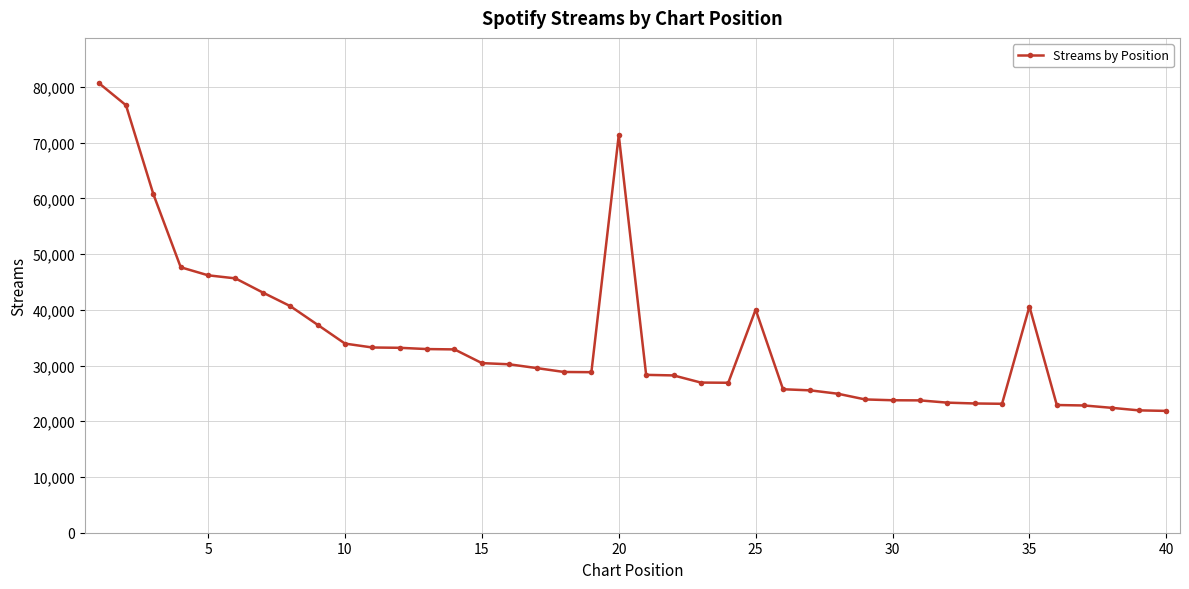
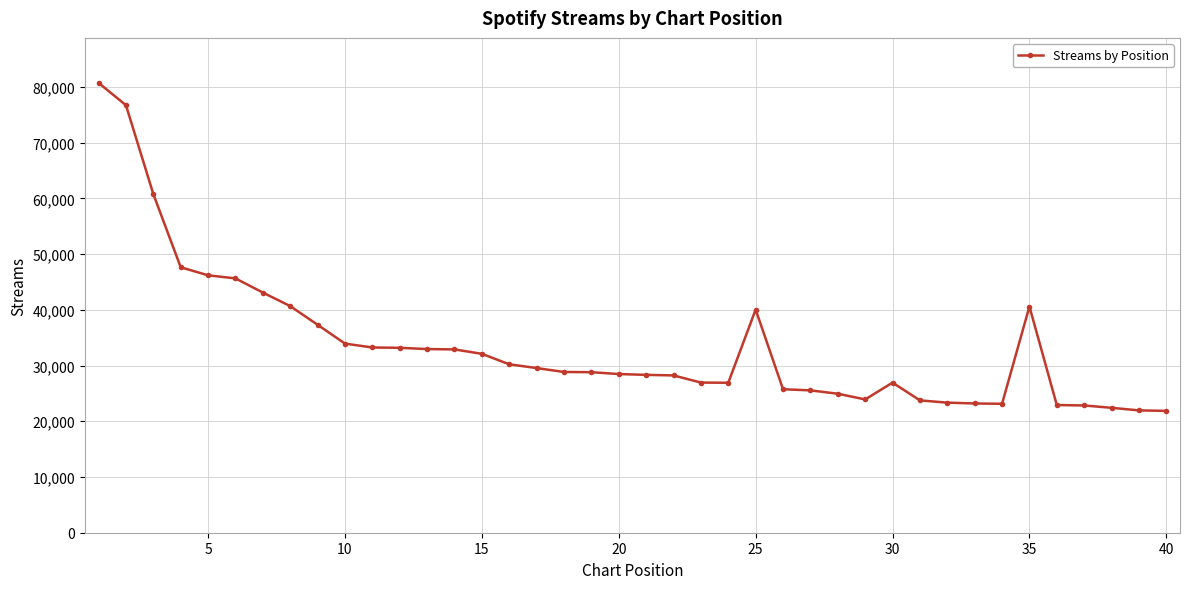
15: 30,000 -> 32,000
20: 71,000 -> 28,000
30: 24,000 -> 27,000
